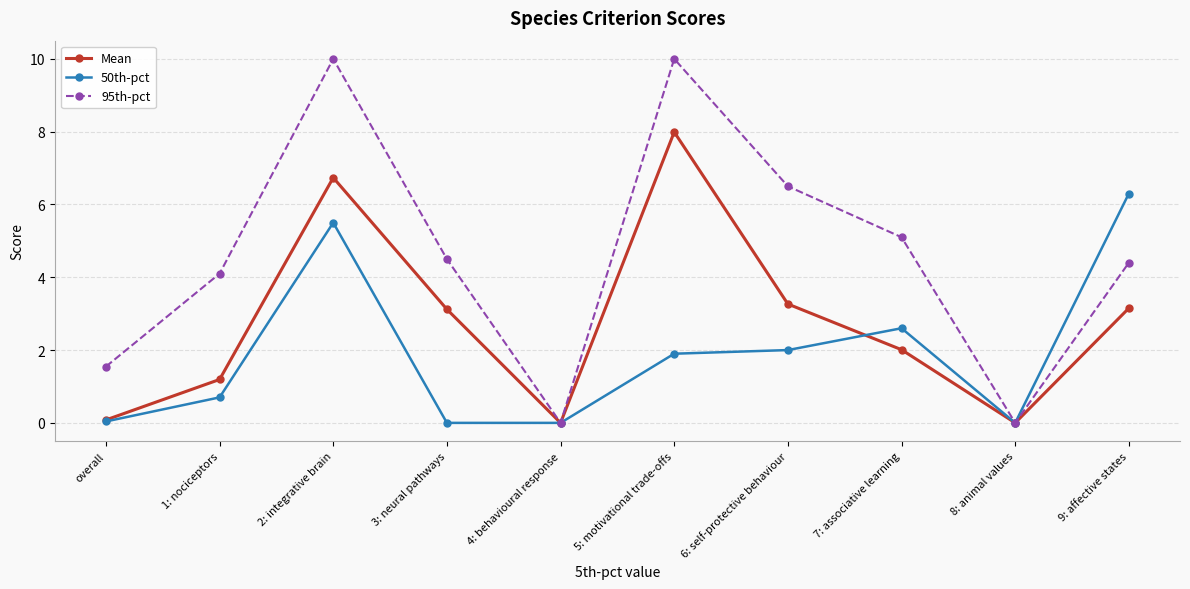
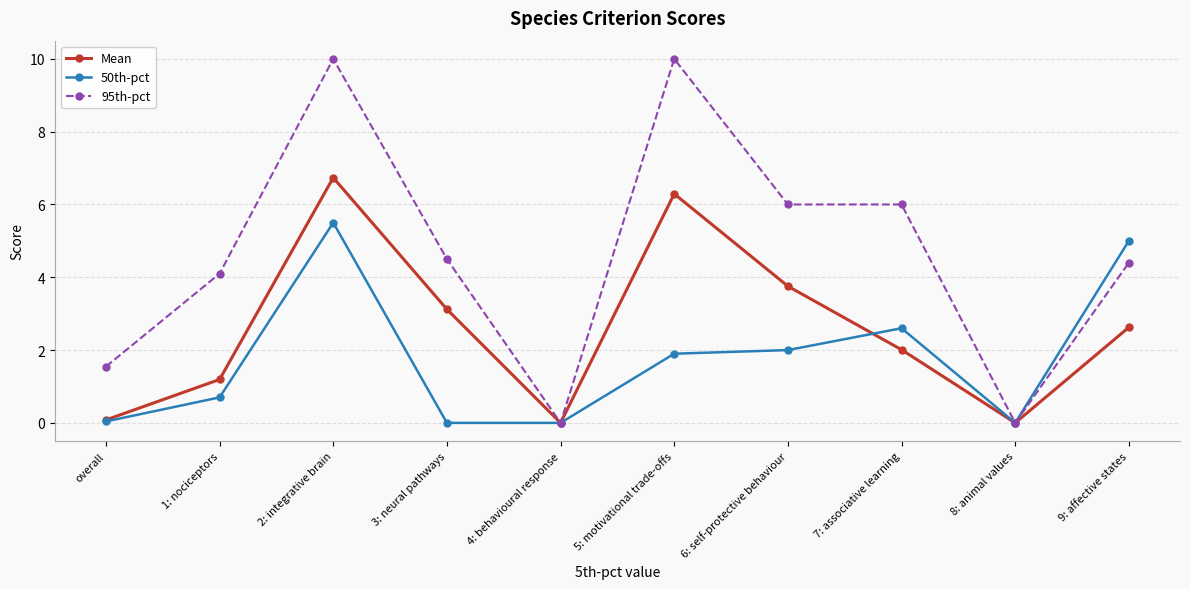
Mean, 5: motivational trade-offs: 8.0 -> 6.3
Mean, 6: self-protective behaviour: 3.3 -> 3.8
95th-pct, 6: self-protective behaviour: 6.5 -> 6.0
95th-pct, 7: associative learning: 5.1 -> 6.0
Mean, 9: affective states: 3.2 -> 2.6
50th-pct, 9: affective states: 6.3 -> 5.0
